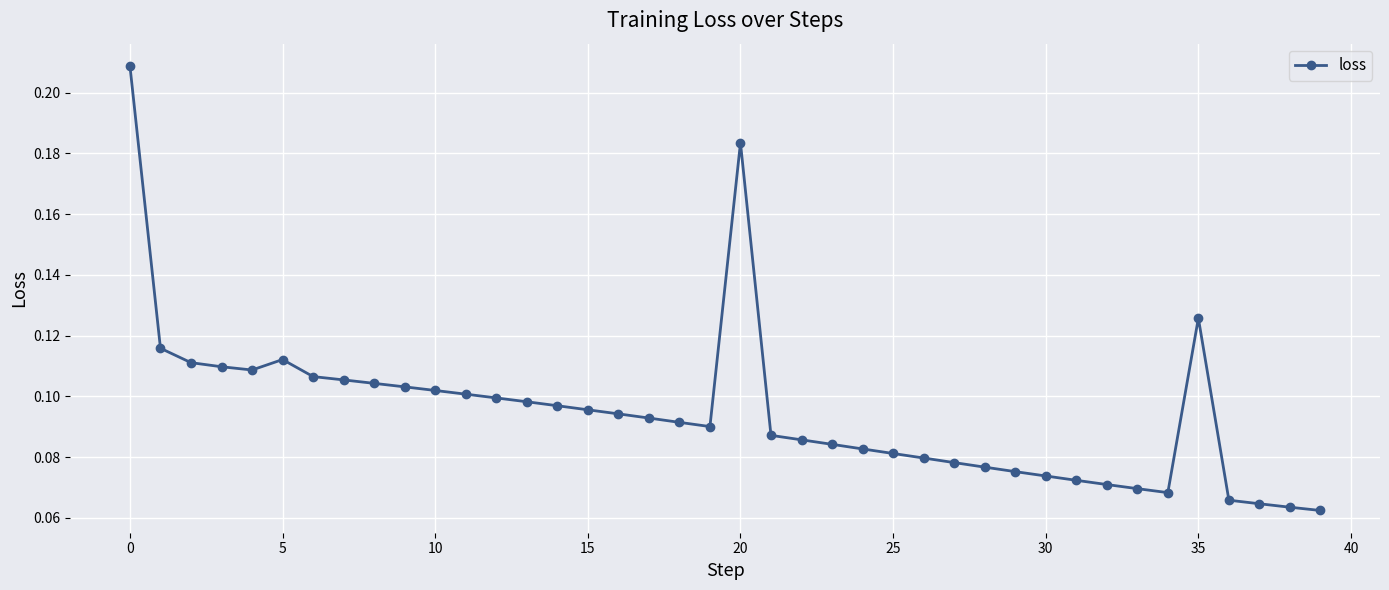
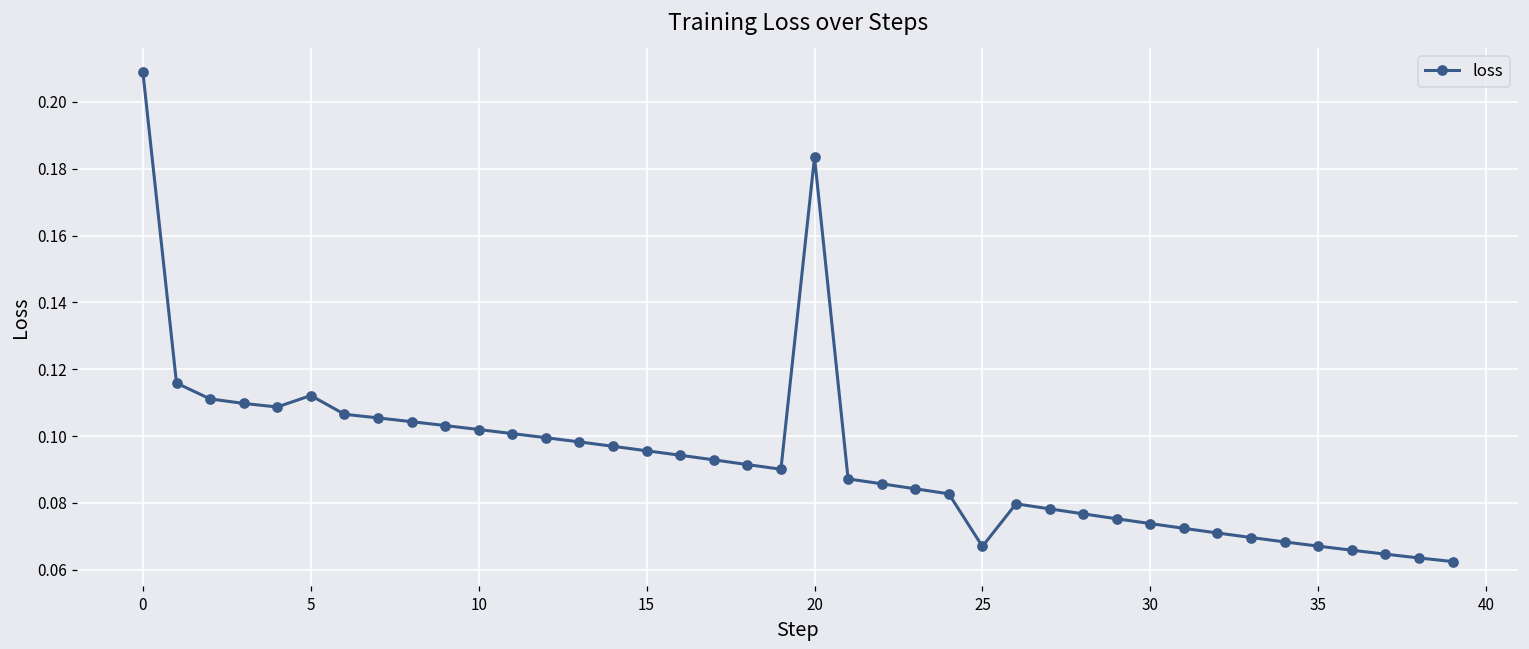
25: 0.081 -> 0.067
35: 0.126 -> 0.067
